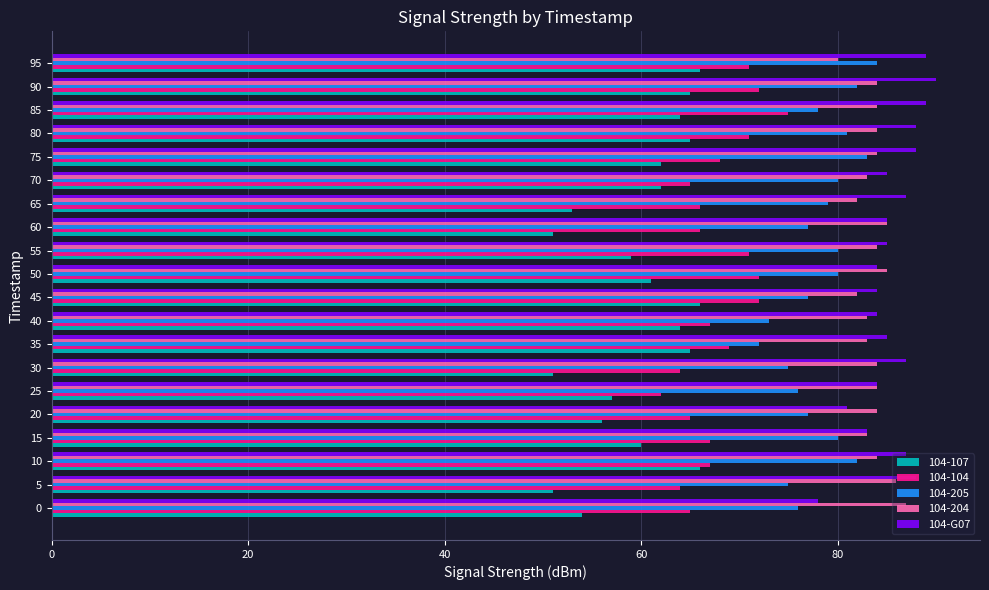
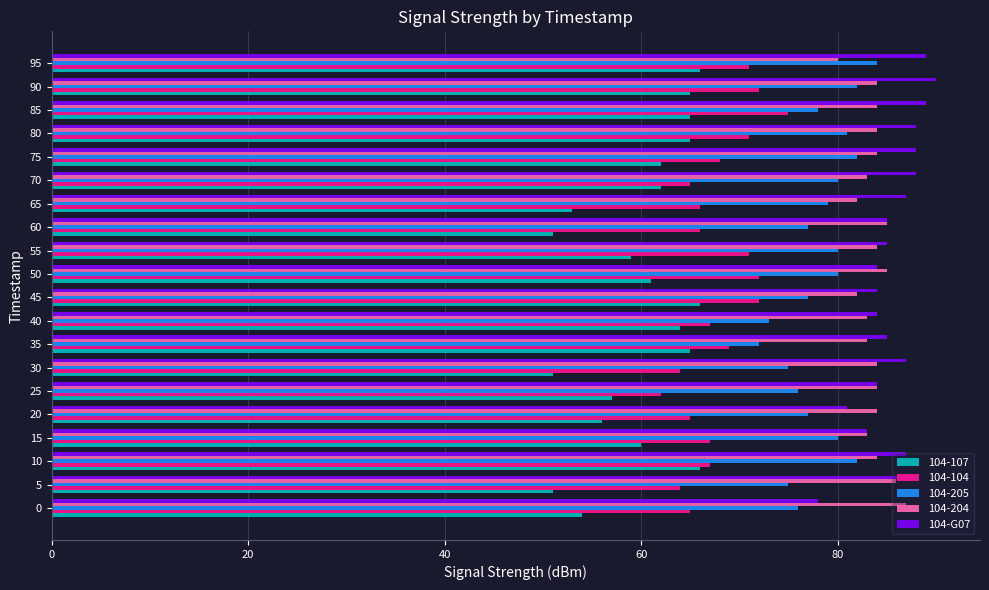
104-107, 85: 64 -> 65
104-205, 75: 83 -> 82
104-G07, 70: 85 -> 88
